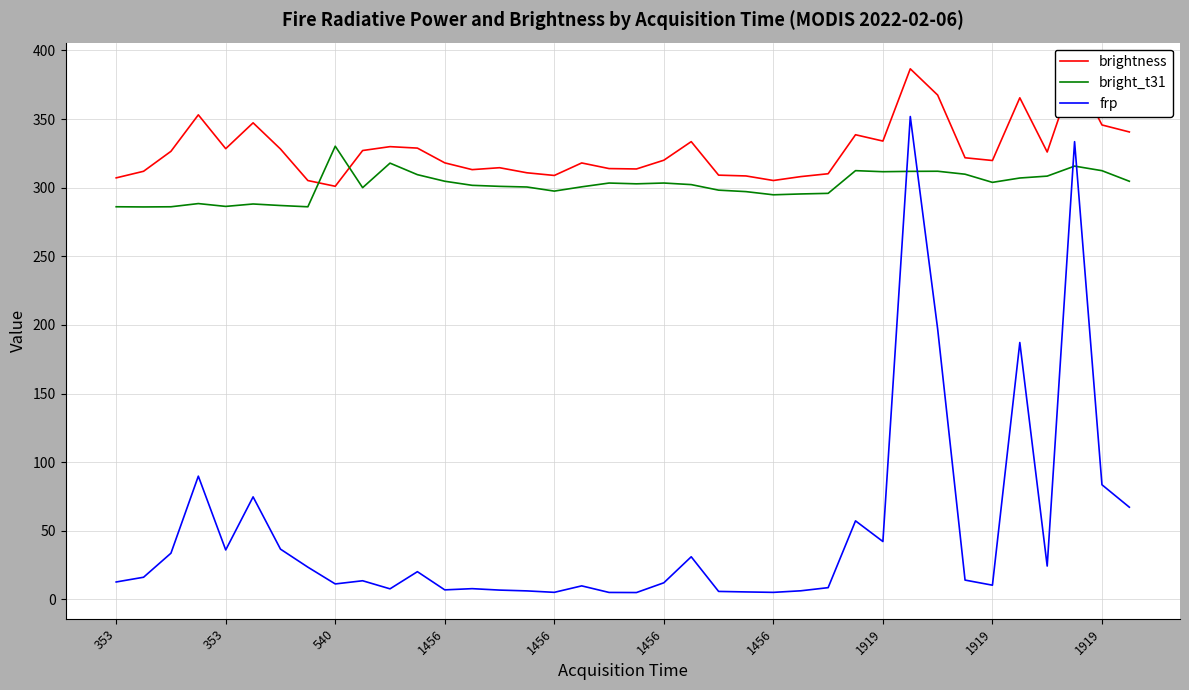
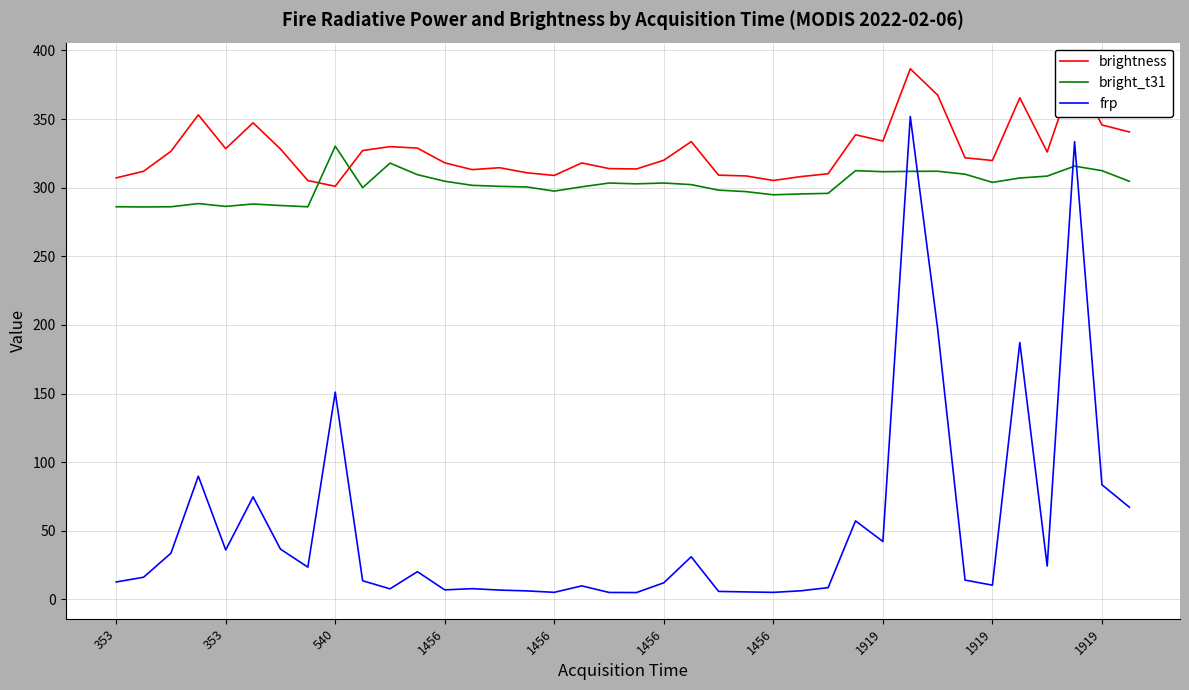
frp, 540: 11 -> 151
